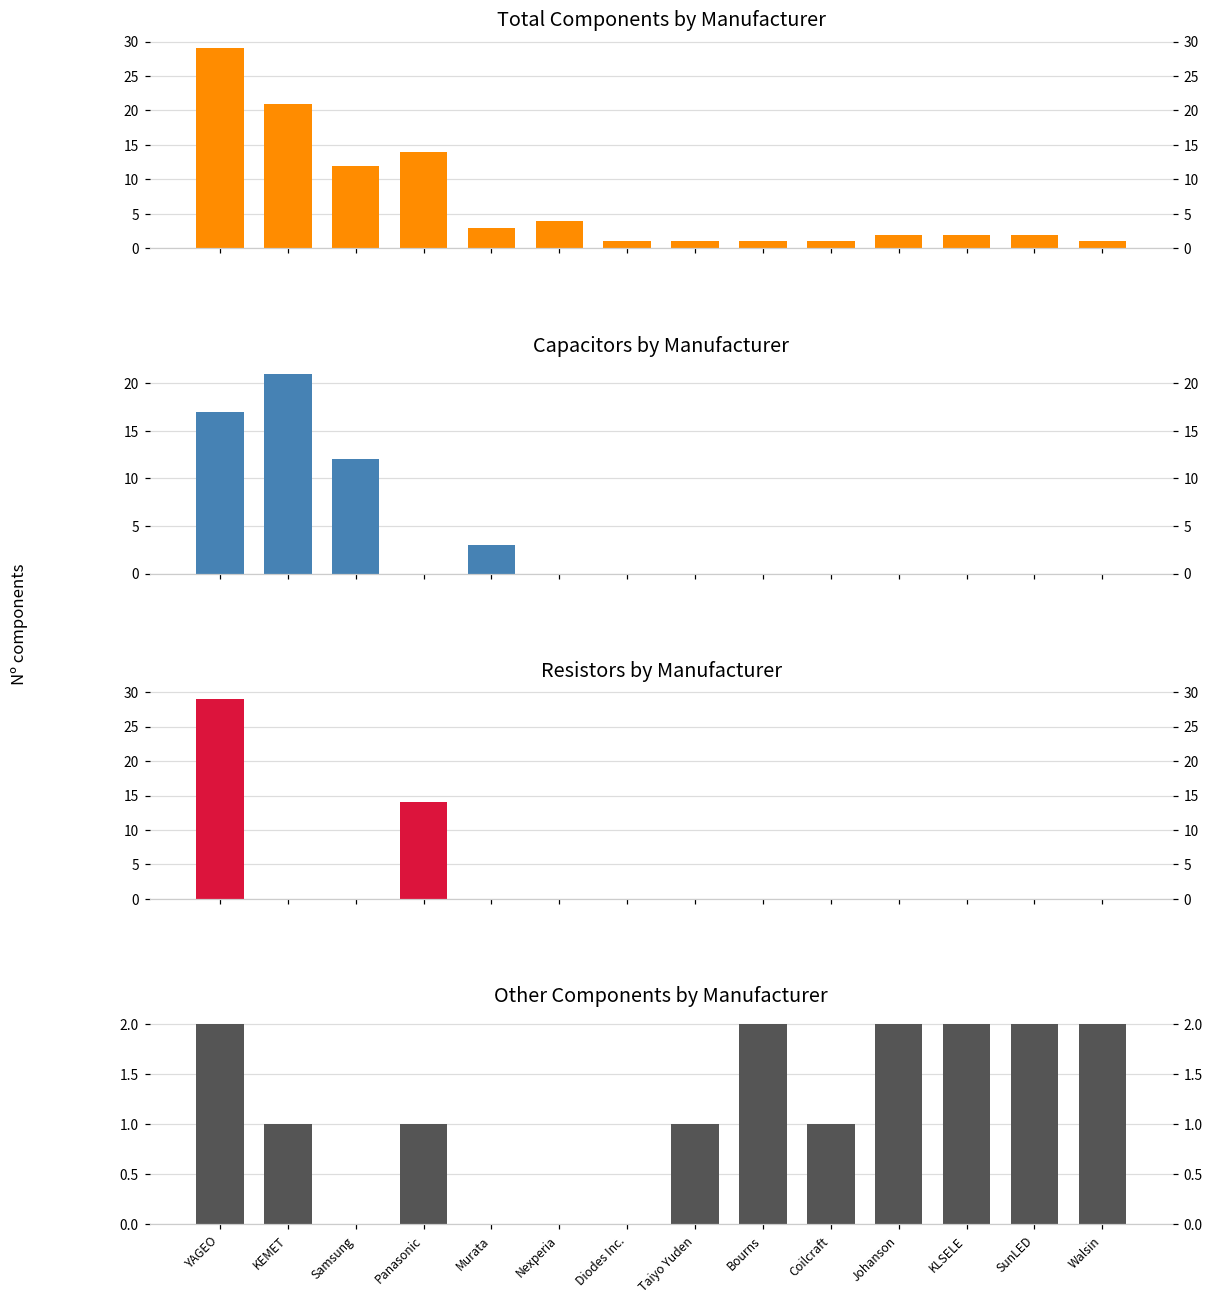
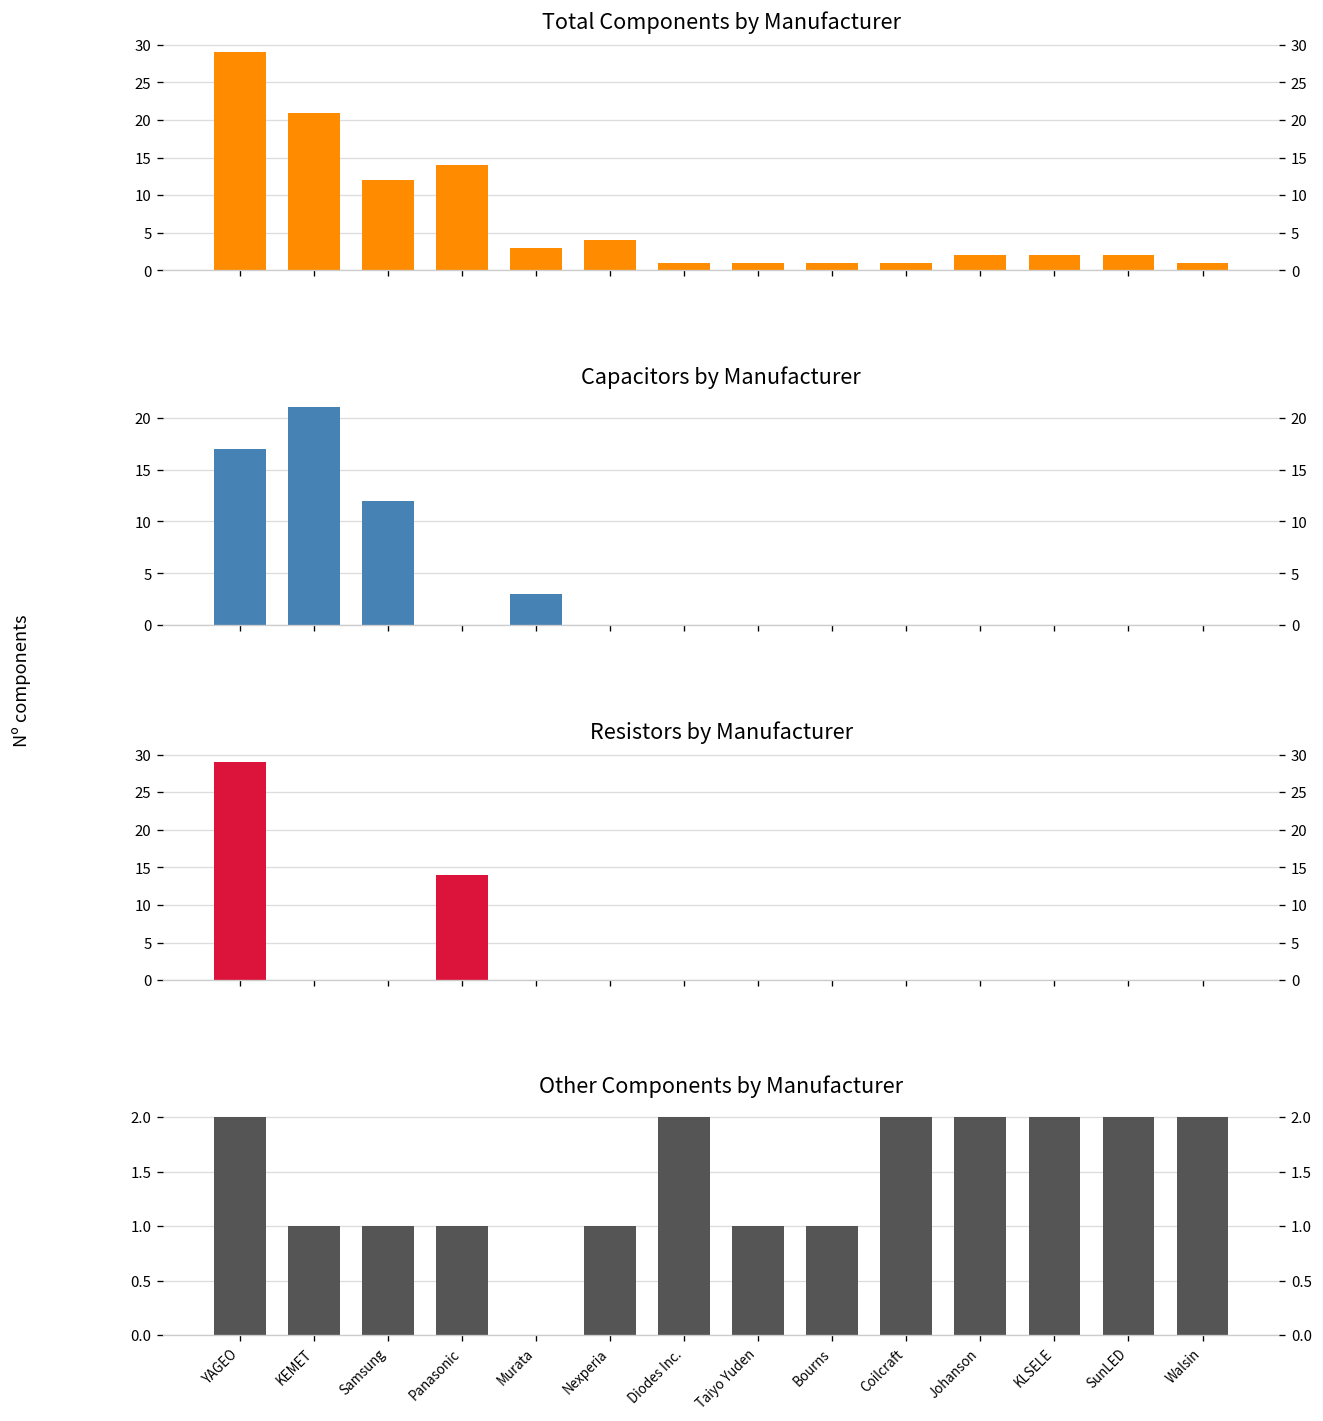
Other Components by Manufacturer, Samsung: 0 -> 1
Other Components by Manufacturer, Nexperia: 0 -> 1
Other Components by Manufacturer, Diodes Inc.: 0 -> 2
Other Components by Manufacturer, Bourns: 2 -> 1
Other Components by Manufacturer, Coilcraft: 1 -> 2
